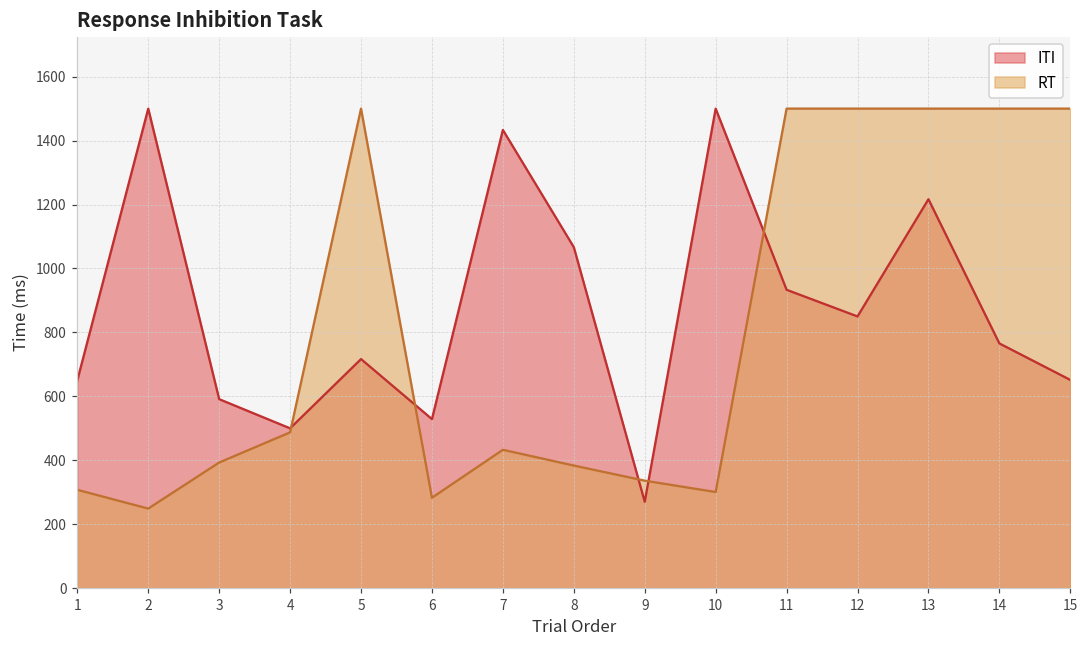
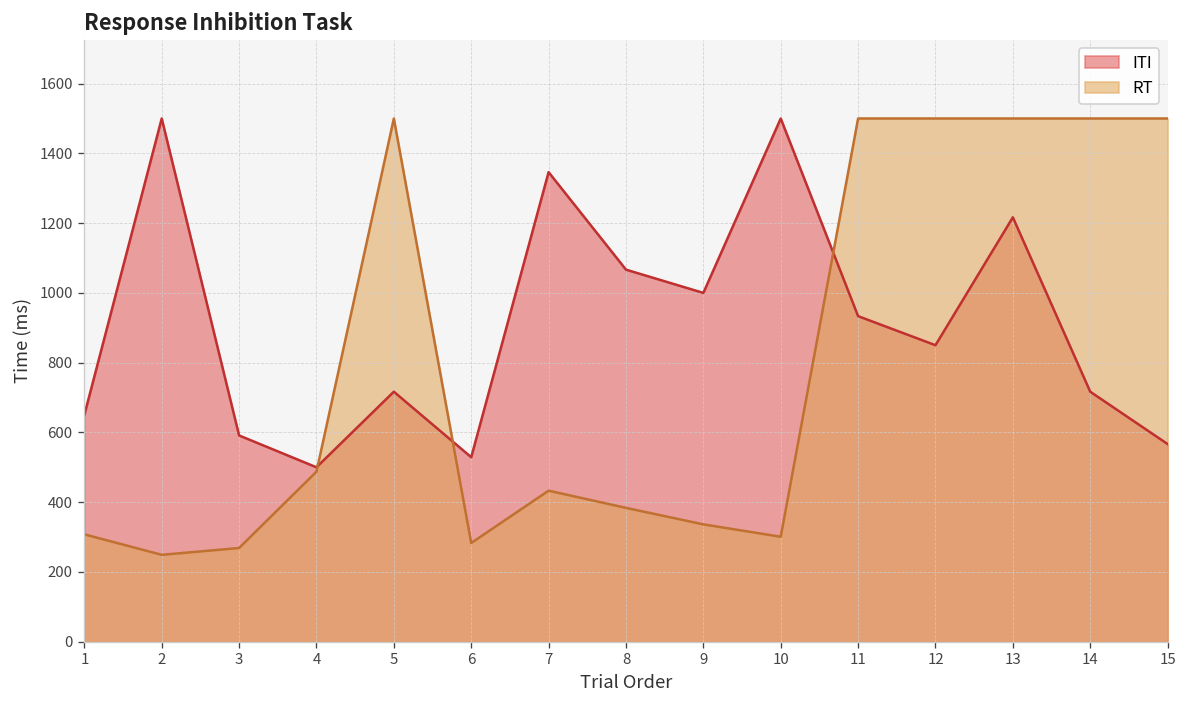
RT, 3: 390 -> 270
ITI, 7: 1430 -> 1350
ITI, 9: 270 -> 1000
ITI, 14: 770 -> 720
ITI, 15: 650 -> 570
